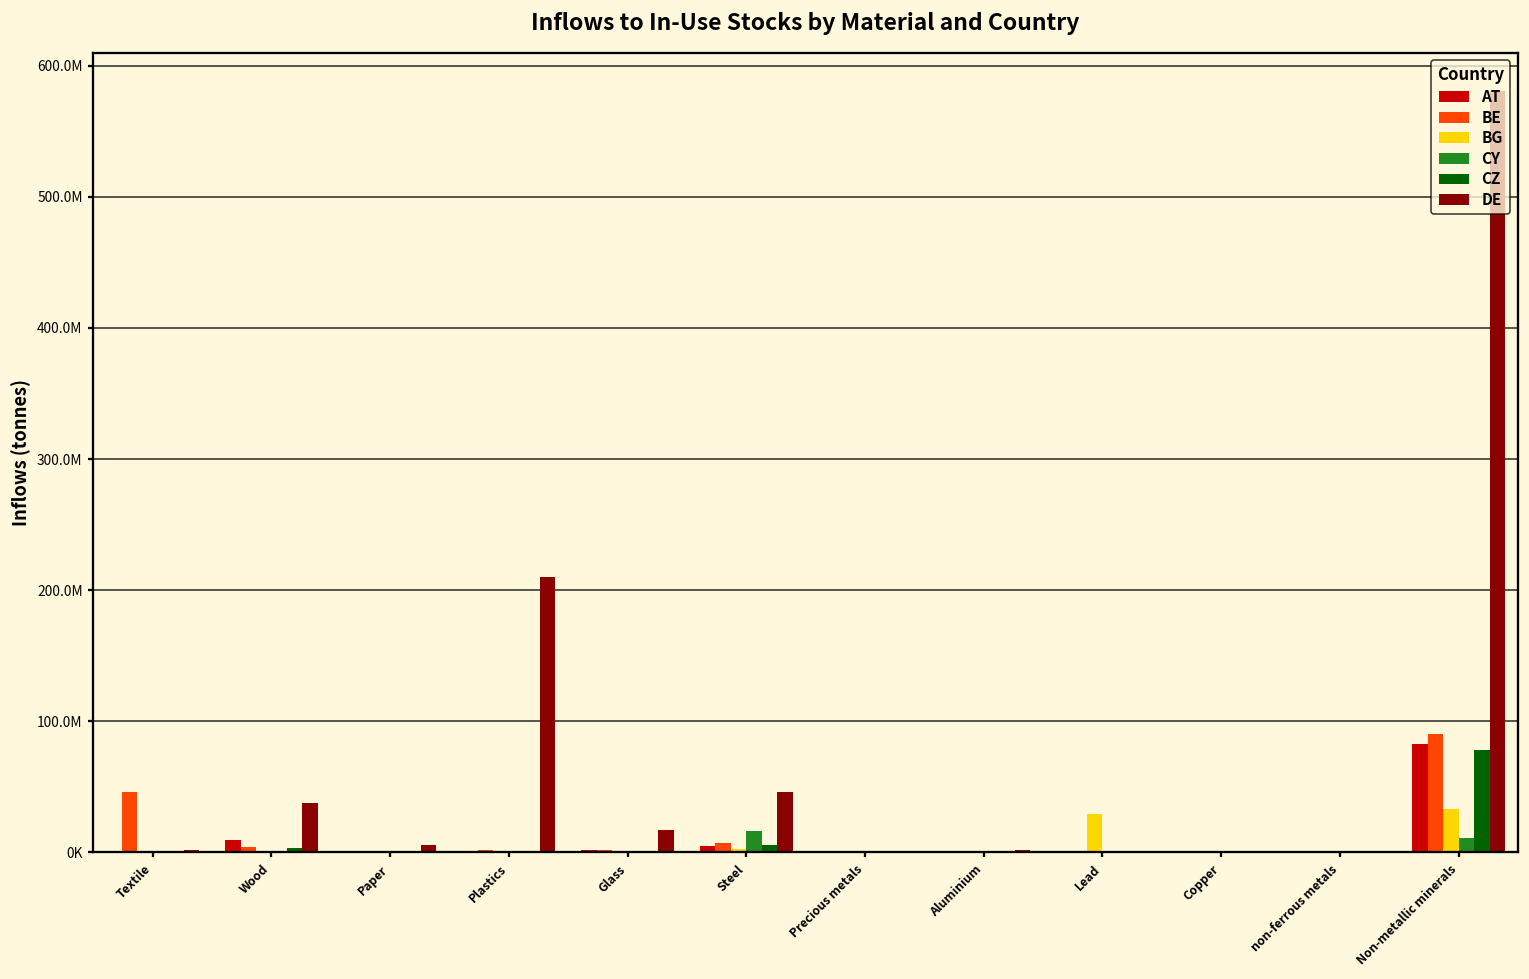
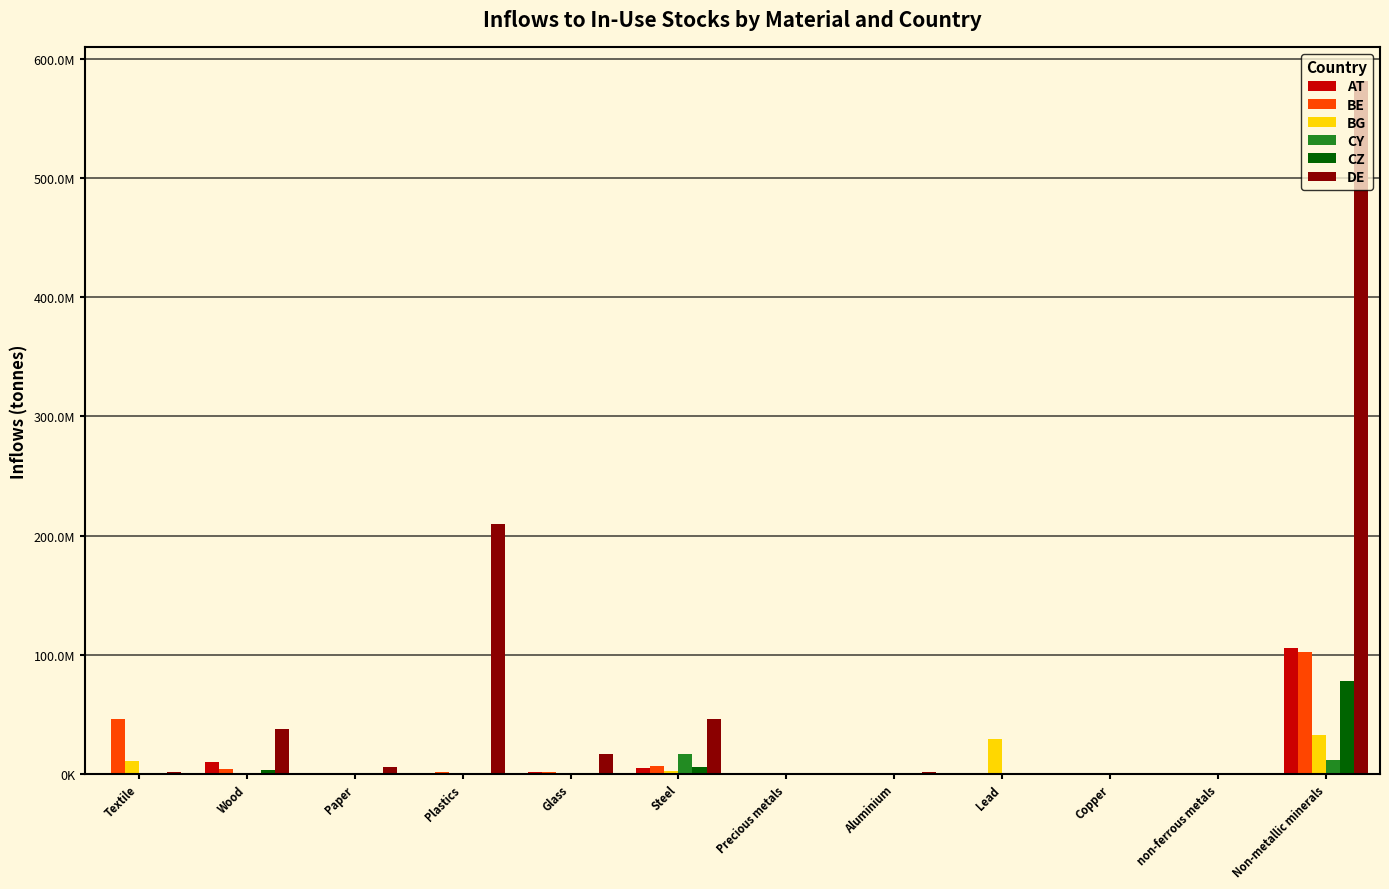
BG, Textile: 0 -> 11000000
AT, Non-metallic minerals: 83000000 -> 106000000
BE, Non-metallic minerals: 90000000 -> 102000000
